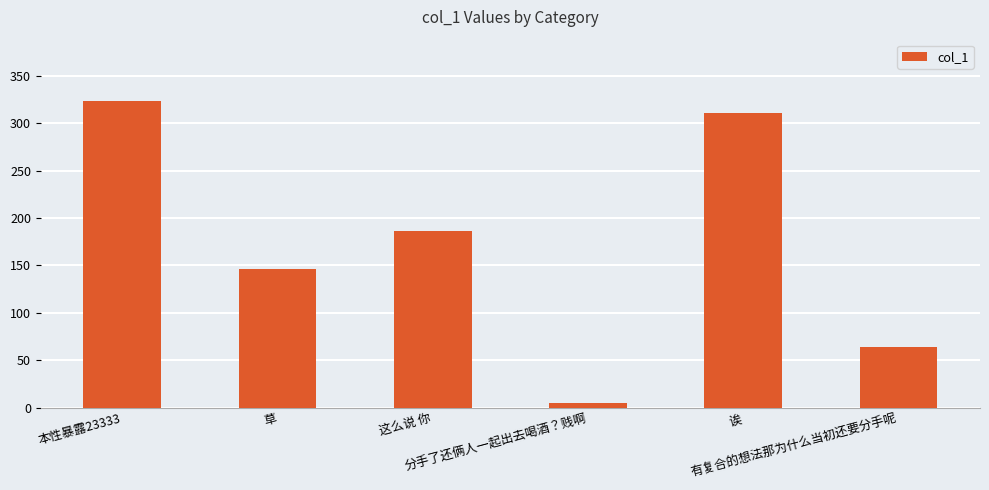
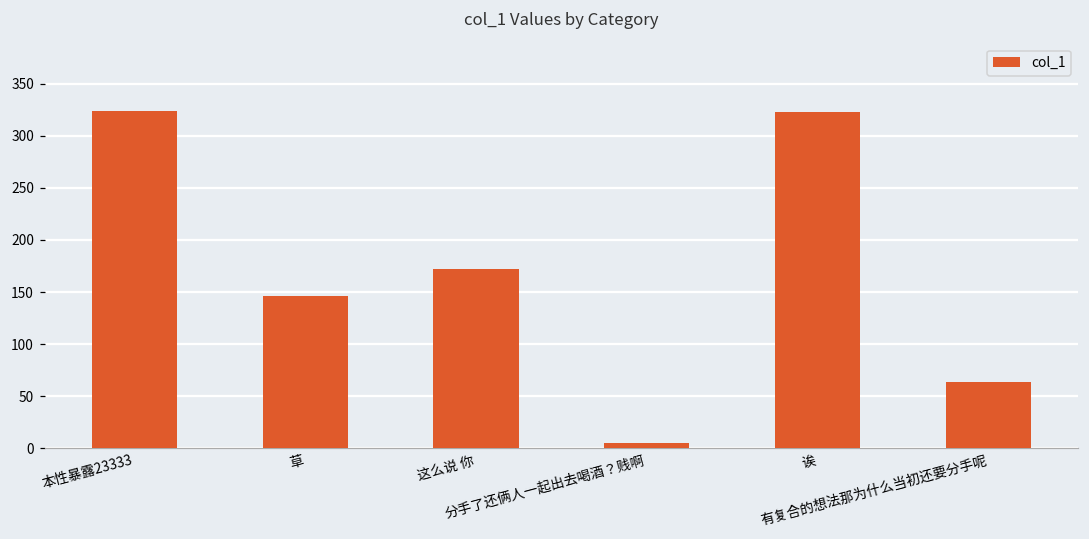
这么说 你: 190 -> 170
诶: 310 -> 320
